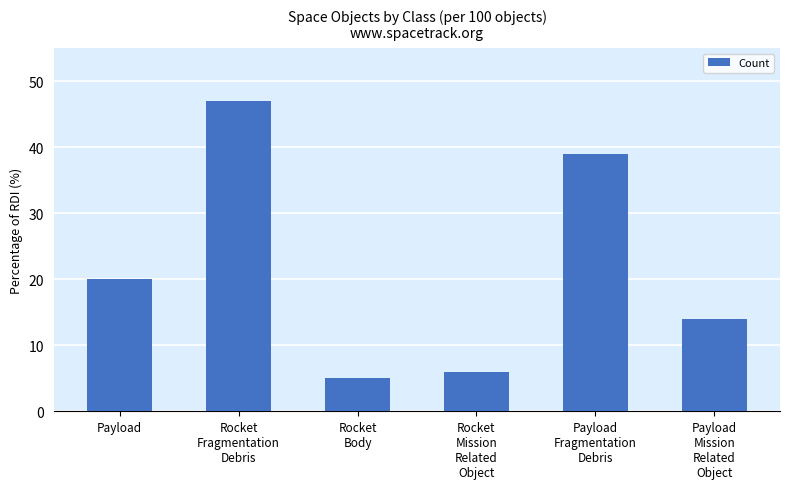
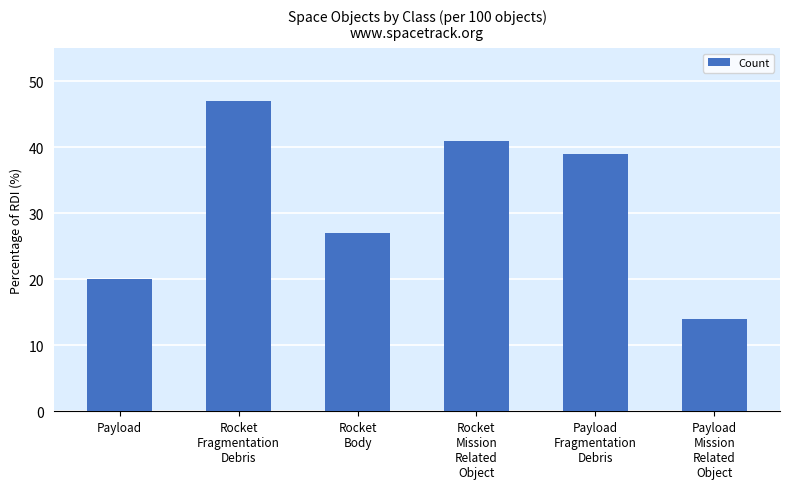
Rocket Body: 5 -> 27
Rocket Mission Related Object: 6 -> 41
